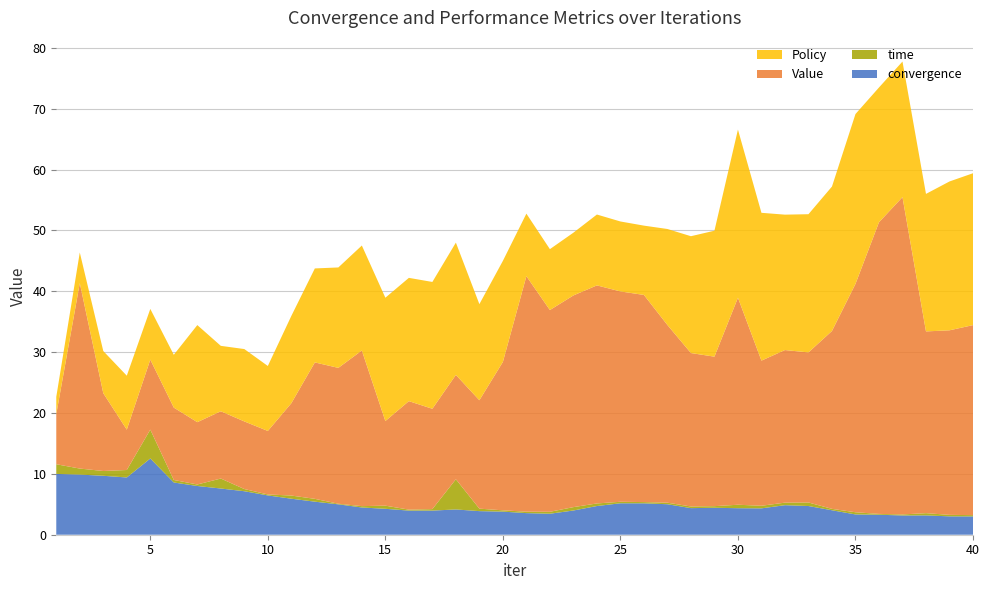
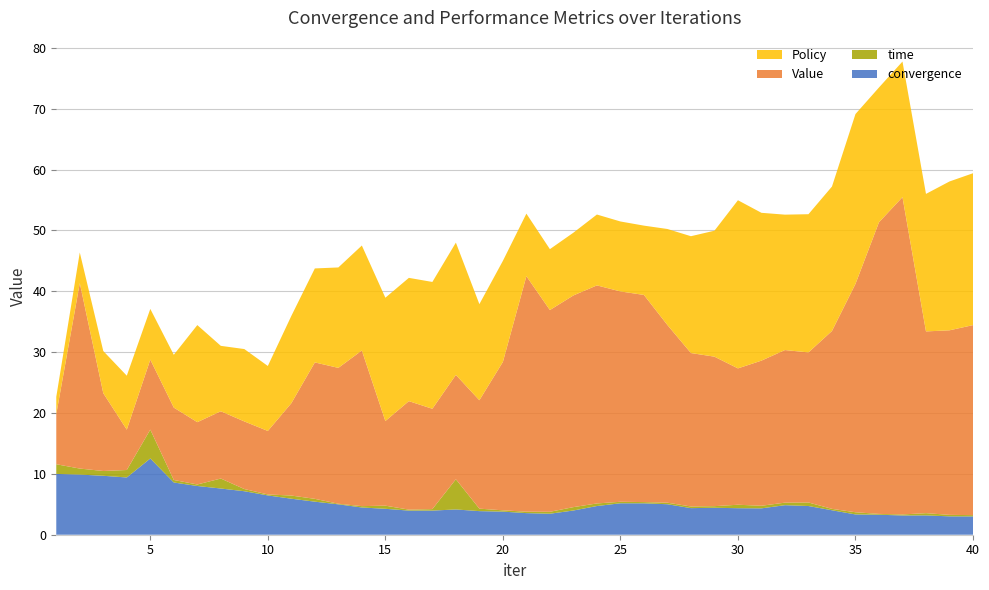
Value, 30: 34 -> 22
